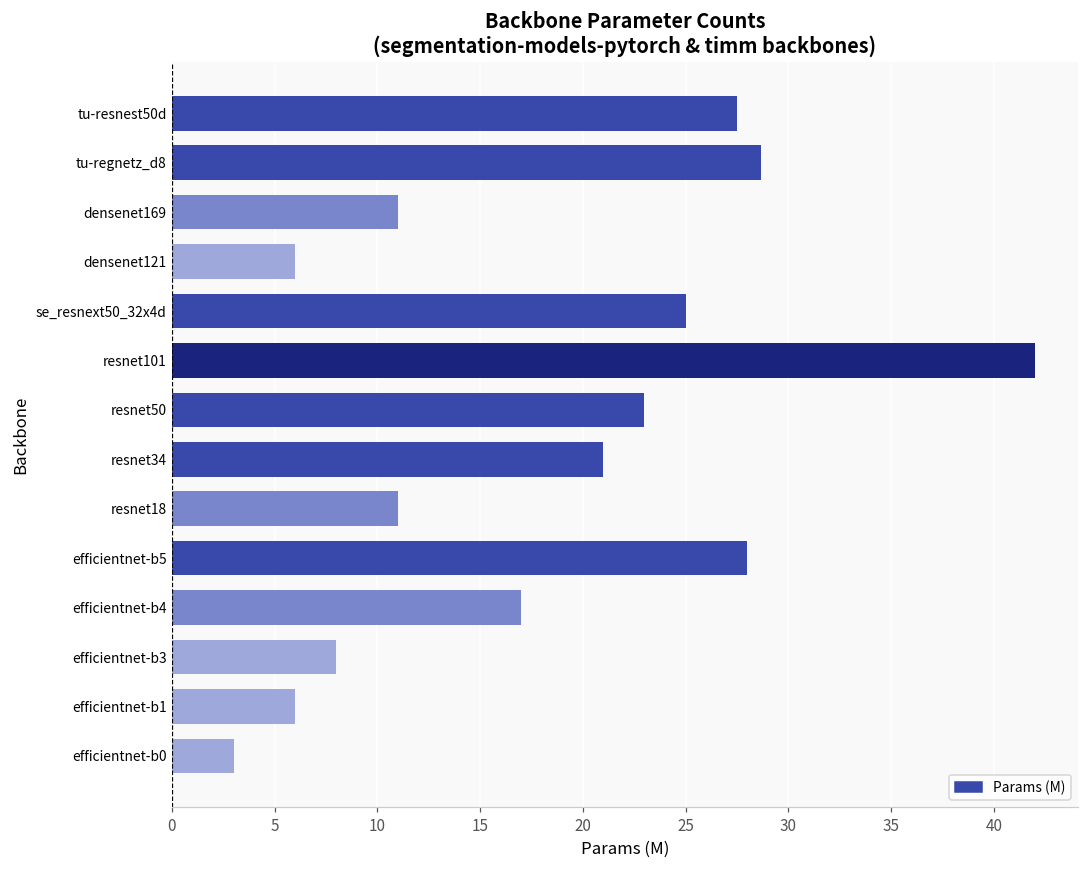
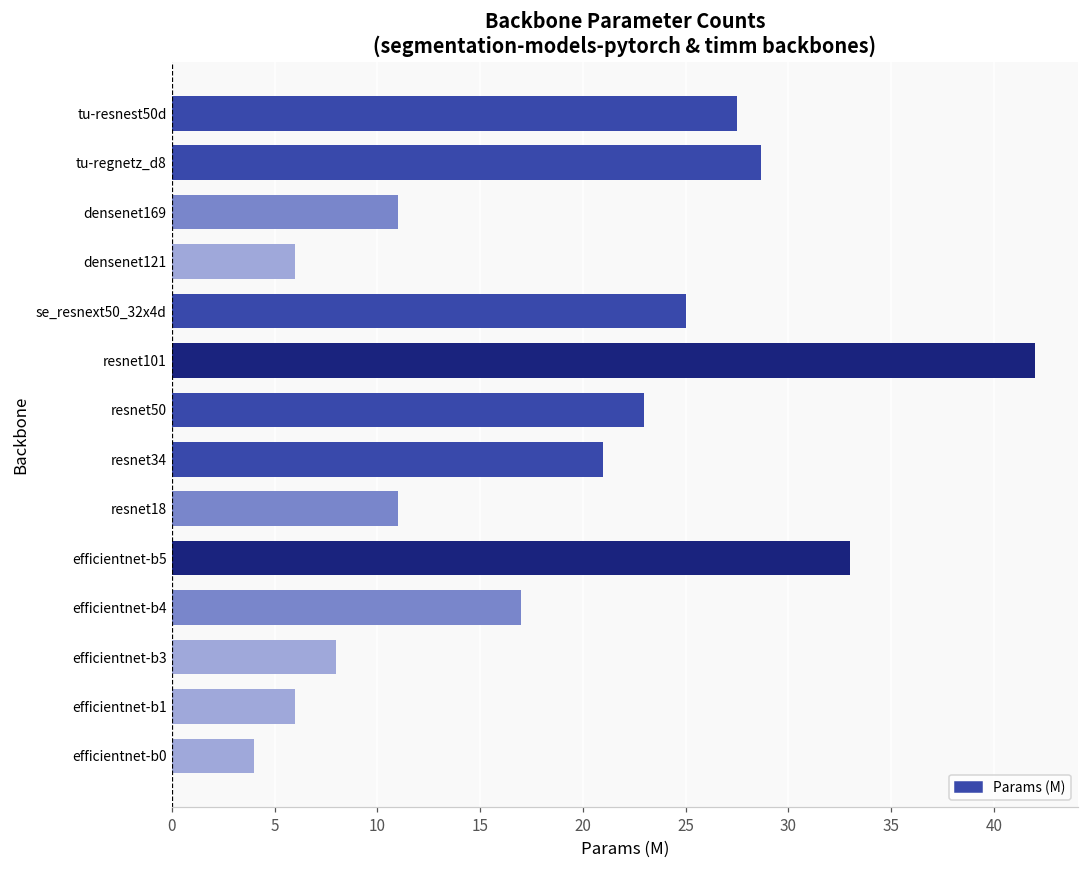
efficientnet-b5: 28 -> 33
efficientnet-b0: 3 -> 4
